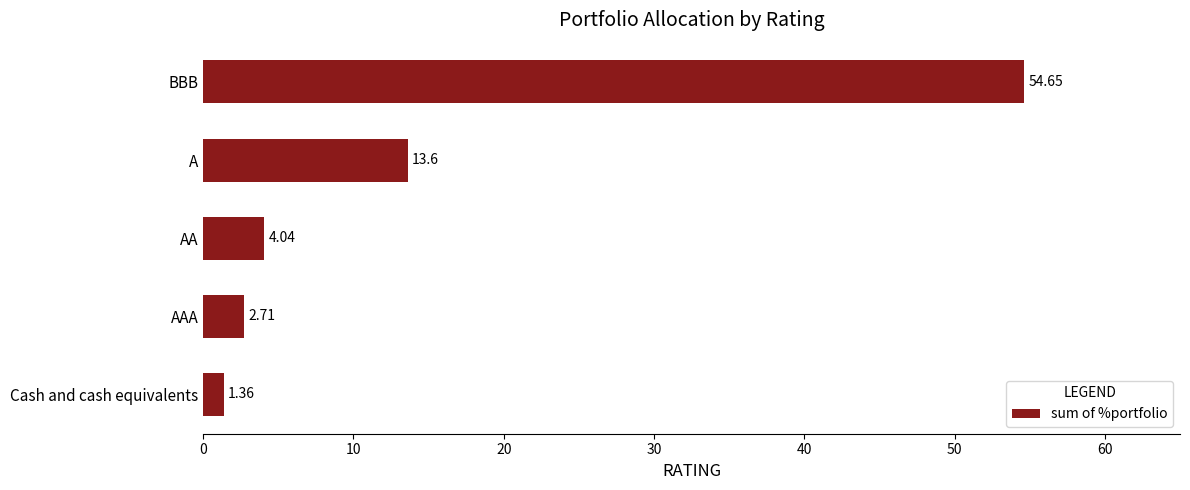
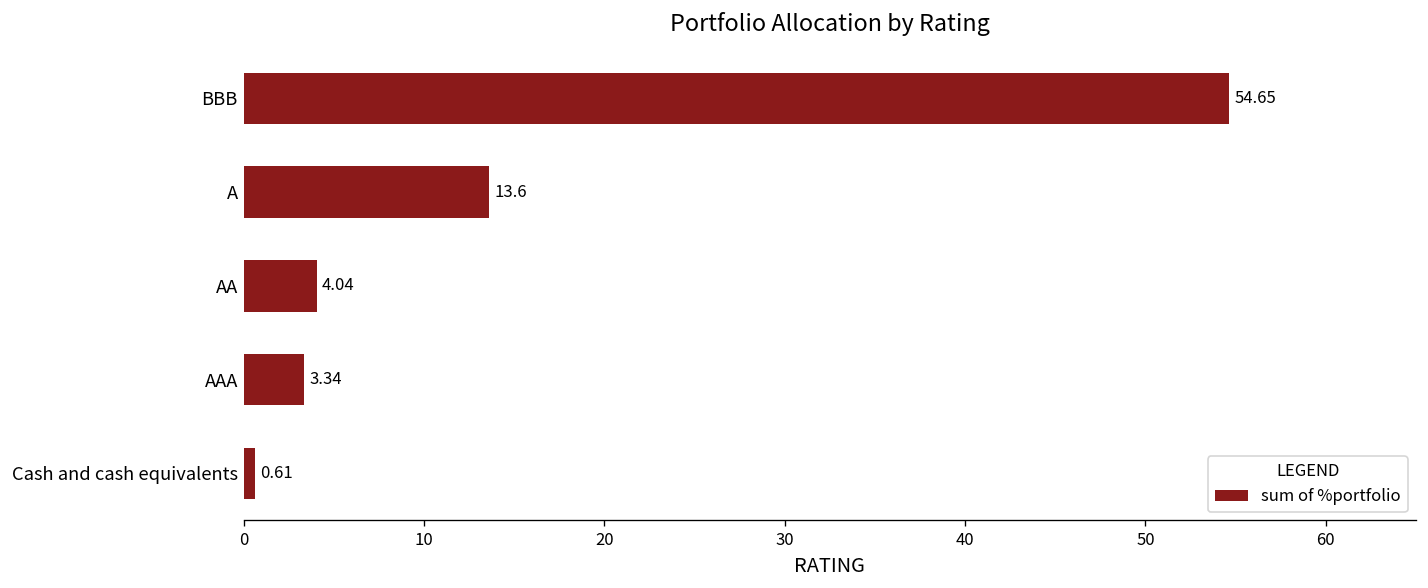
AAA: 2.71 -> 3.34
Cash and cash equivalents: 1.36 -> 0.61
